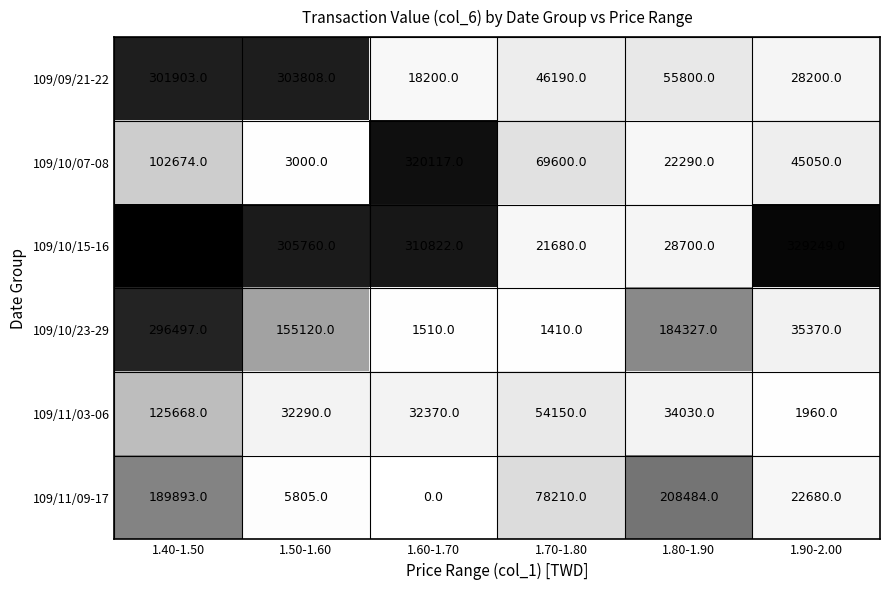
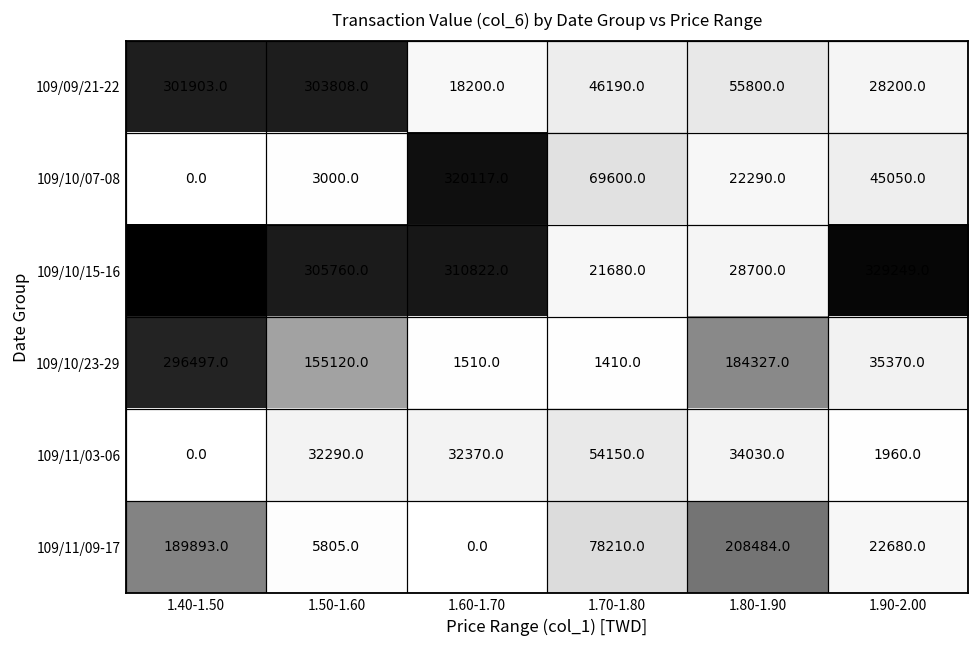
109/10/07-08, 1.40-1.50: 102674.0 -> 0.0
109/11/03-06, 1.40-1.50: 125668.0 -> 0.0
